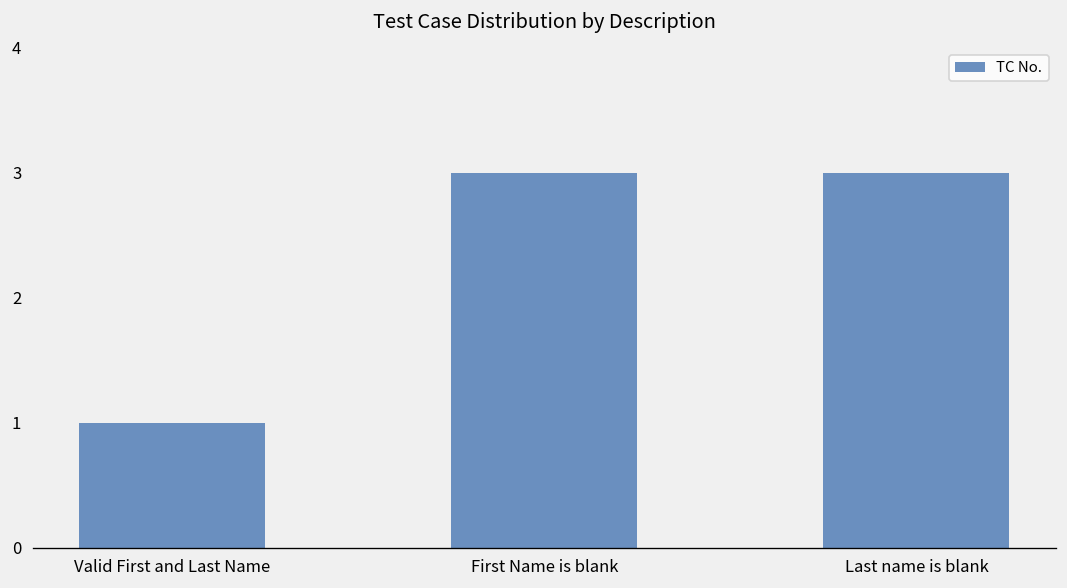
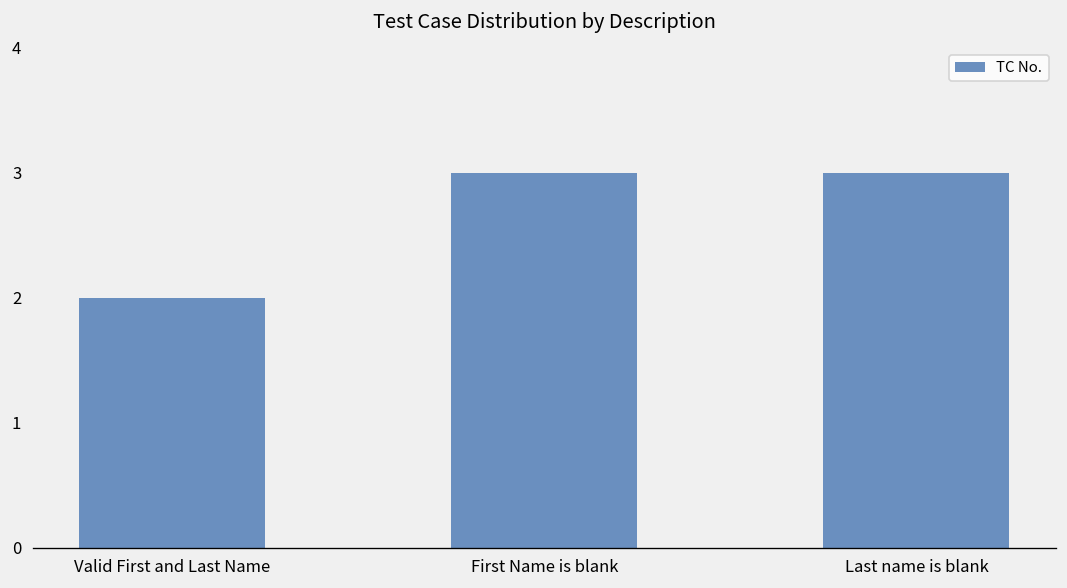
Valid First and Last Name: 1 -> 2
